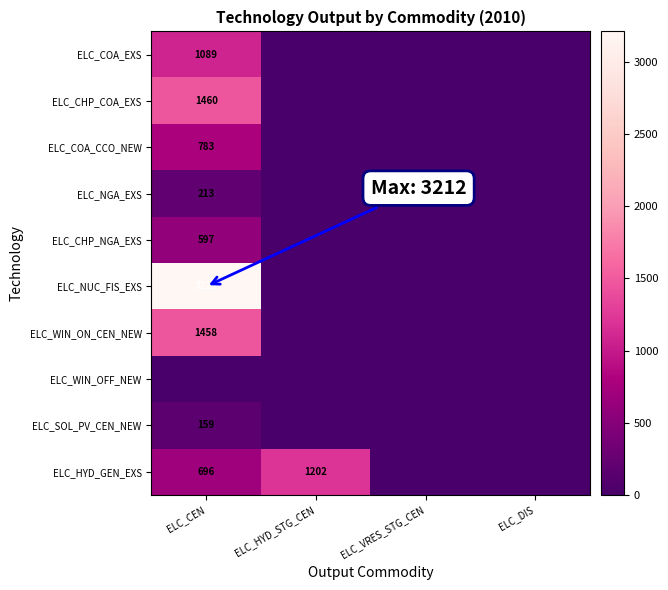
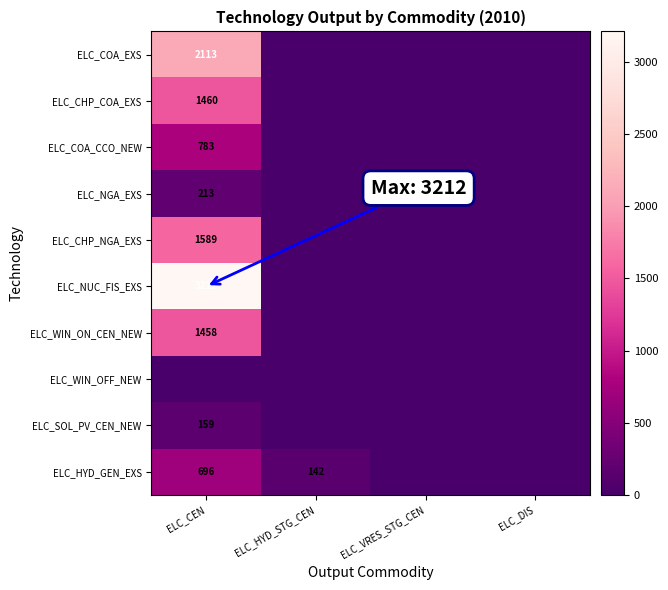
ELC_COA_EXS, ELC_CEN: 1089 -> 2113
ELC_CHP_NGA_EXS, ELC_CEN: 597 -> 1589
ELC_HYD_GEN_EXS, ELC_HYD_STG_CEN: 1202 -> 142
